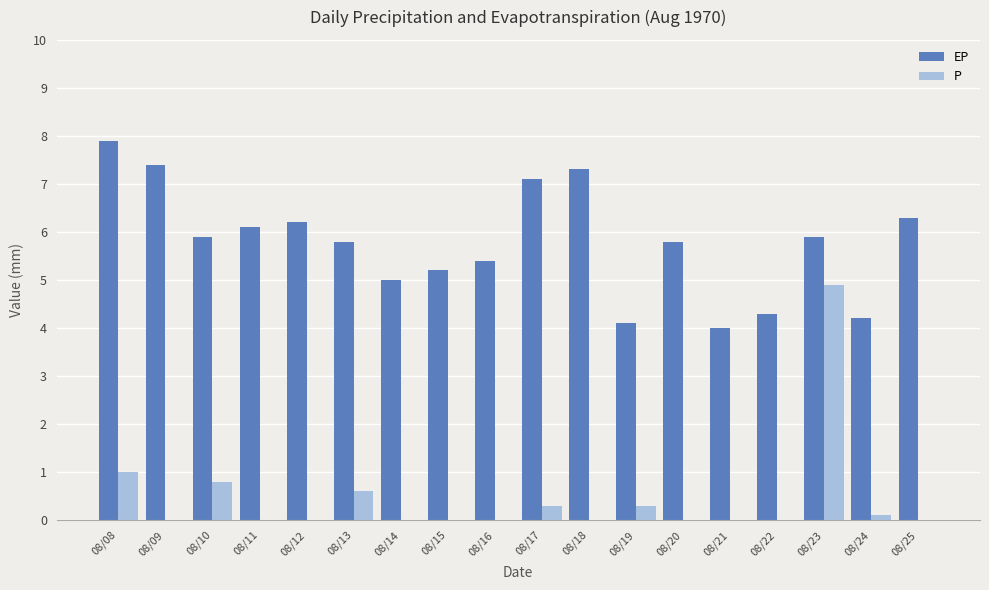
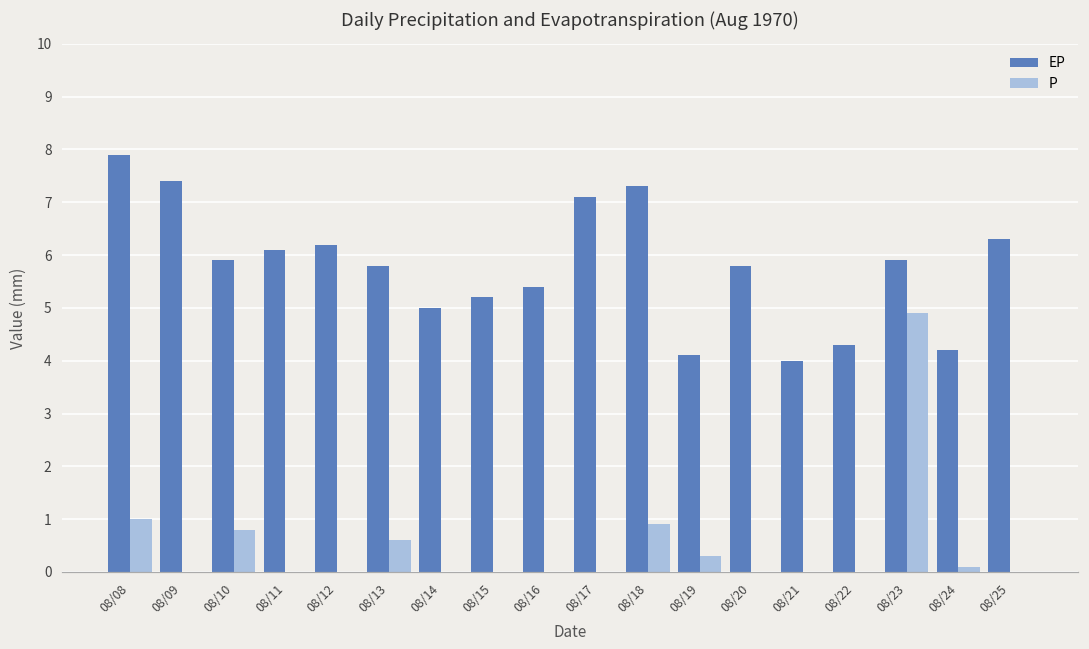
P, 08/17: 0.3 -> 0.0
P, 08/18: 0.0 -> 0.9
